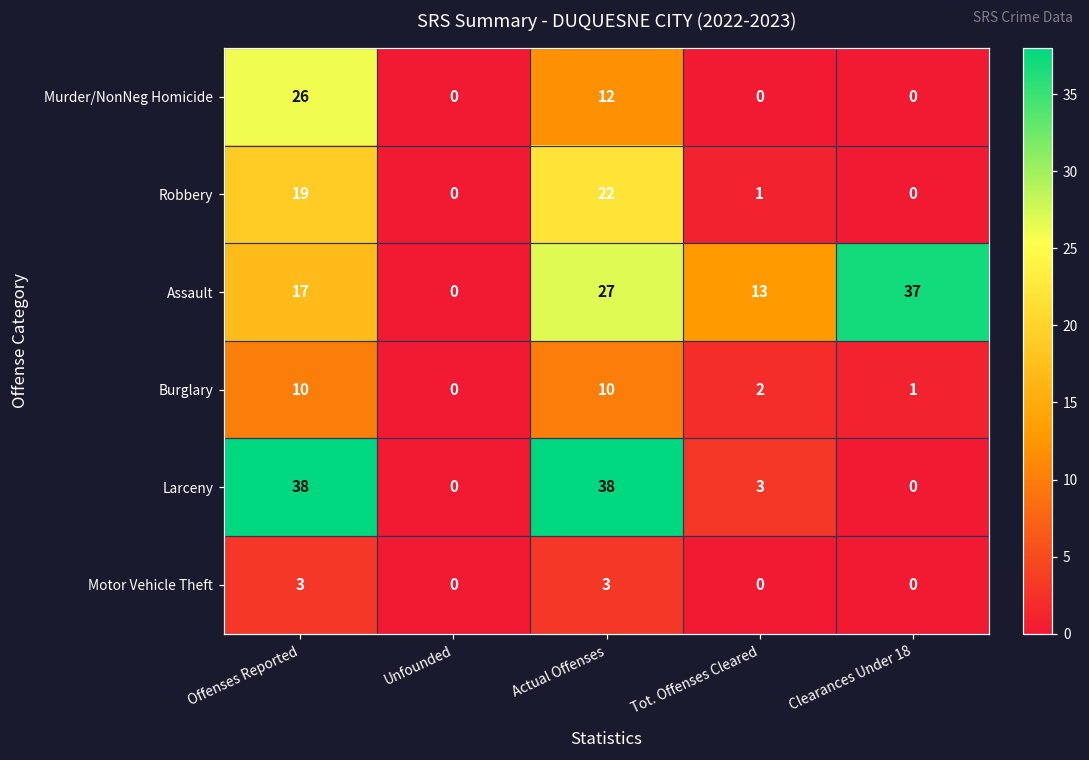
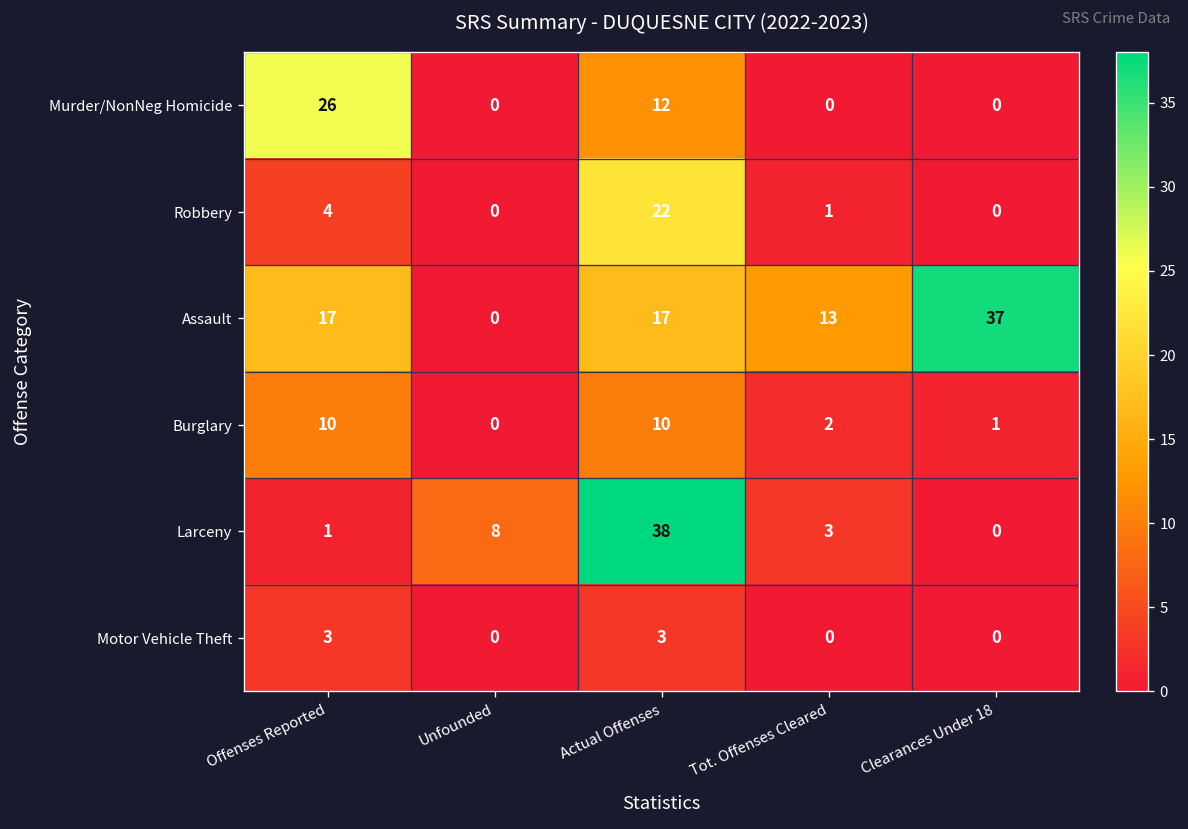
Robbery, Offenses Reported: 19 -> 4
Assault, Actual Offenses: 27 -> 17
Larceny, Offenses Reported: 38 -> 1
Larceny, Unfounded: 0 -> 8
